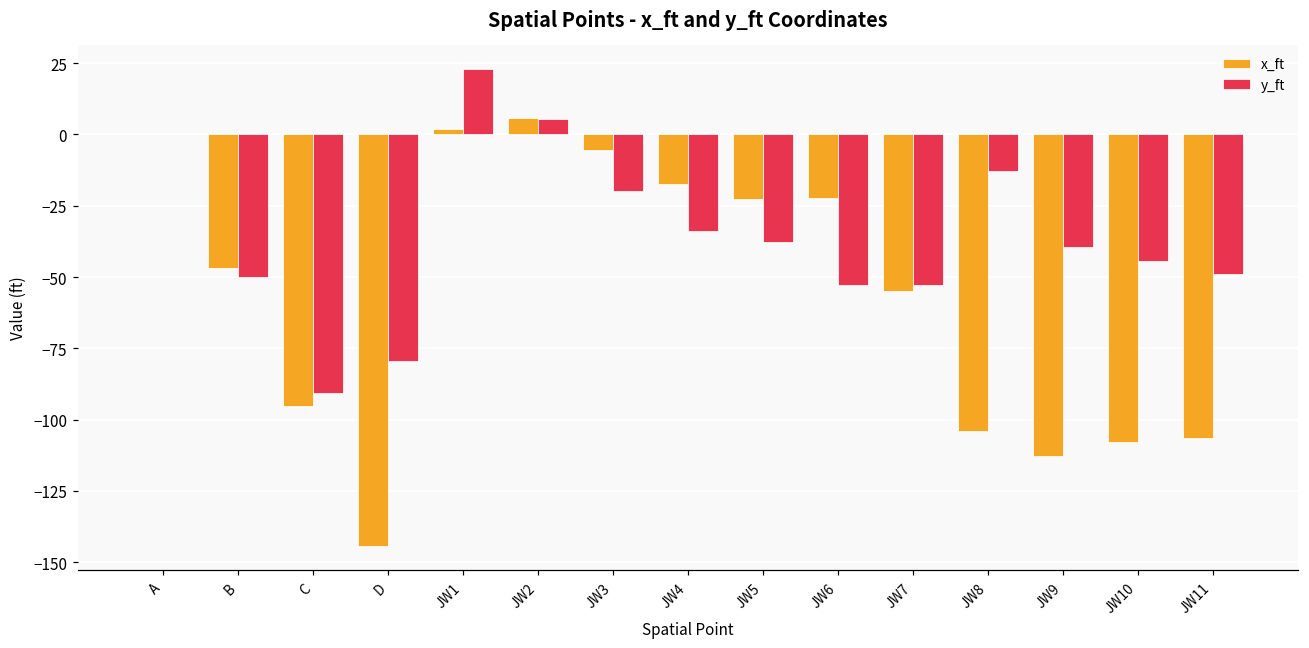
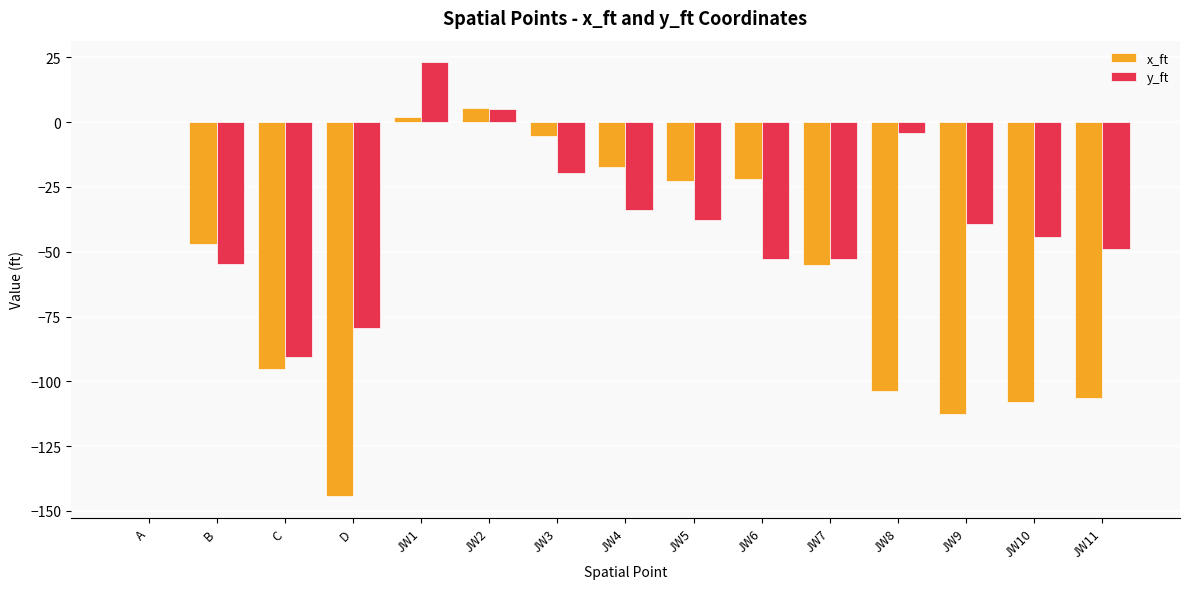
y_ft, B: -50 -> -55
y_ft, JW8: -13 -> -4
